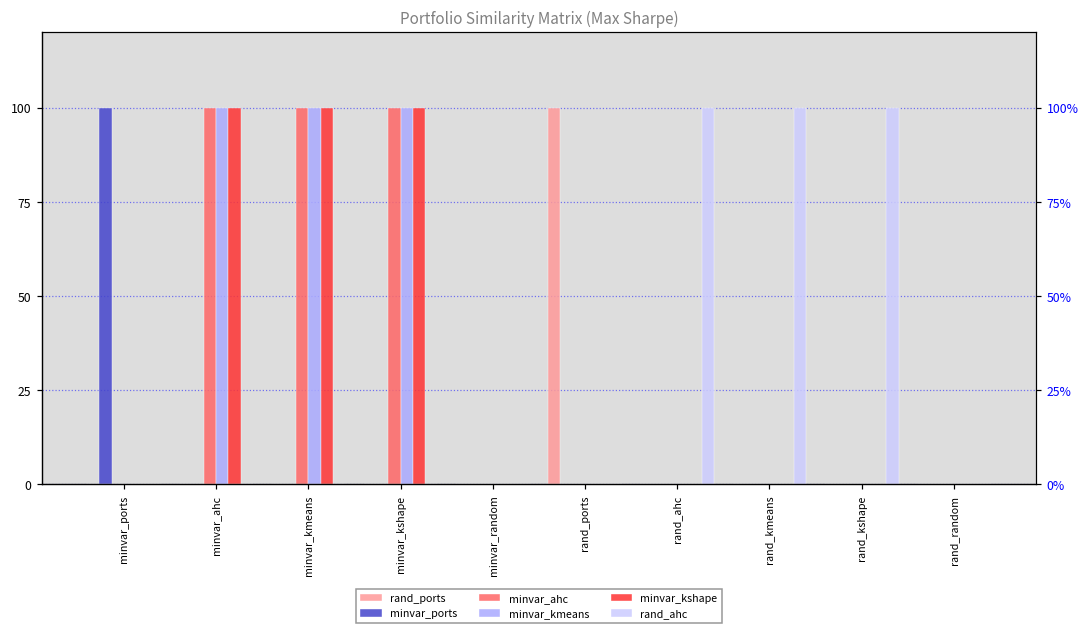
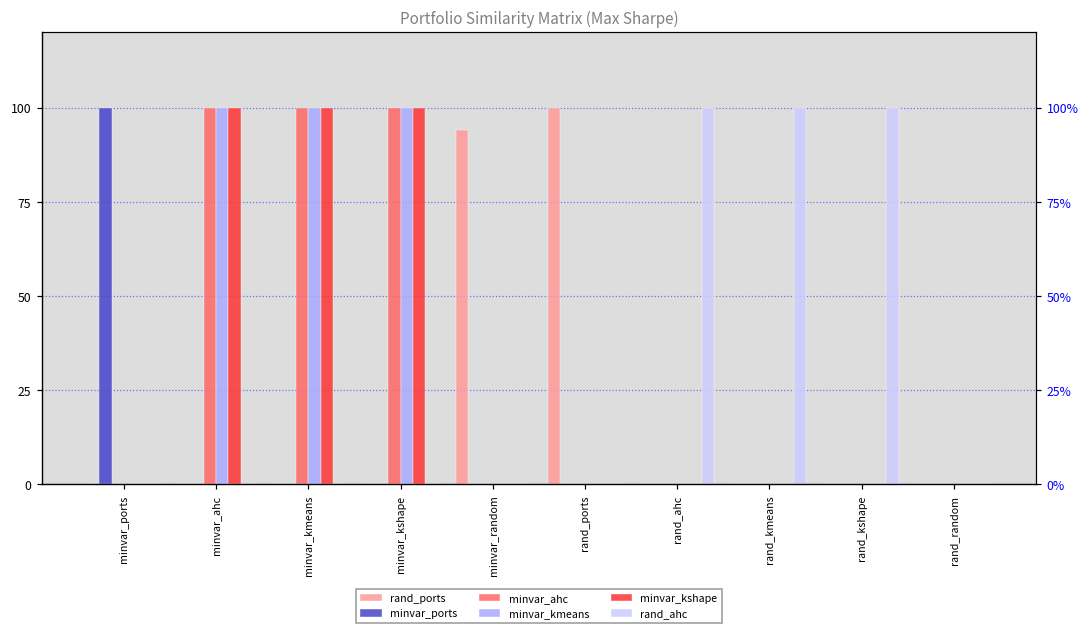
rand_ports, minvar_random: 0 -> 94
